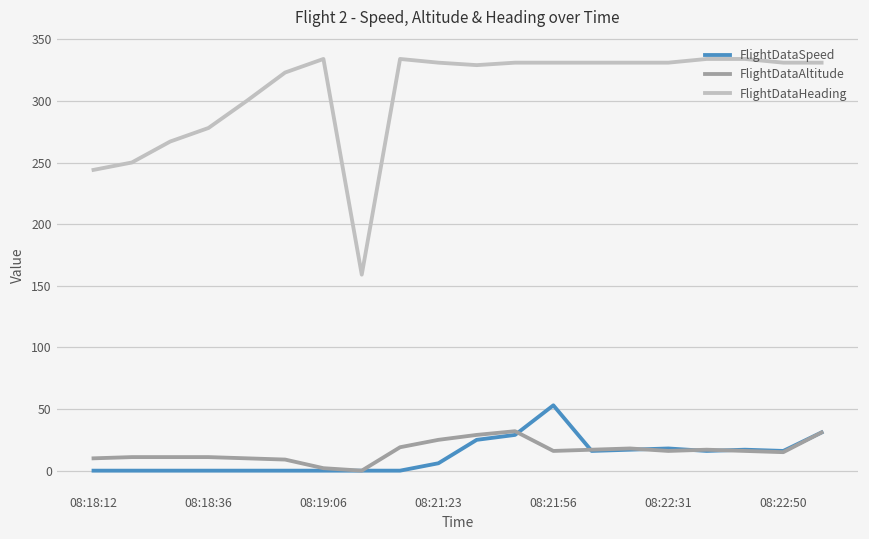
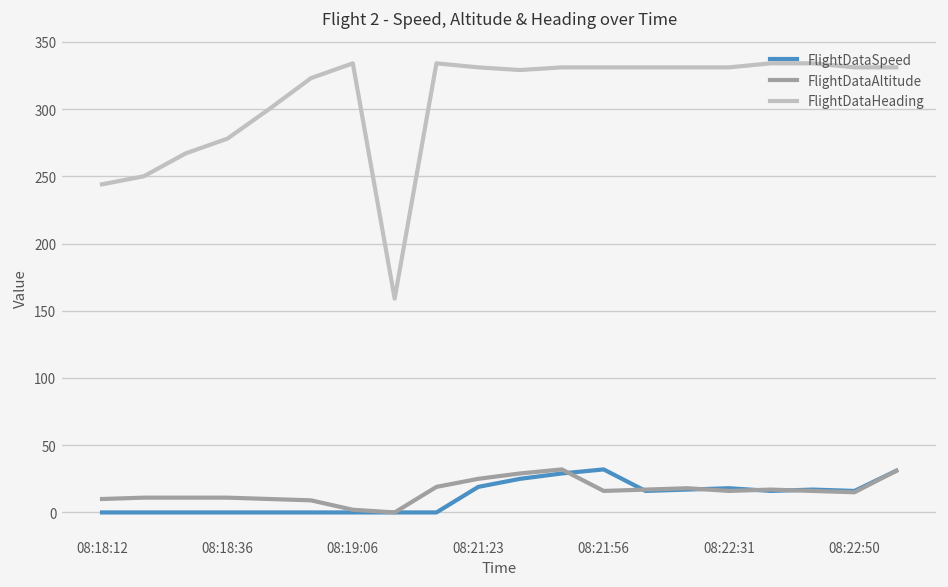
FlightDataSpeed, 08:21:23: 6 -> 19
FlightDataSpeed, 08:21:56: 53 -> 32
